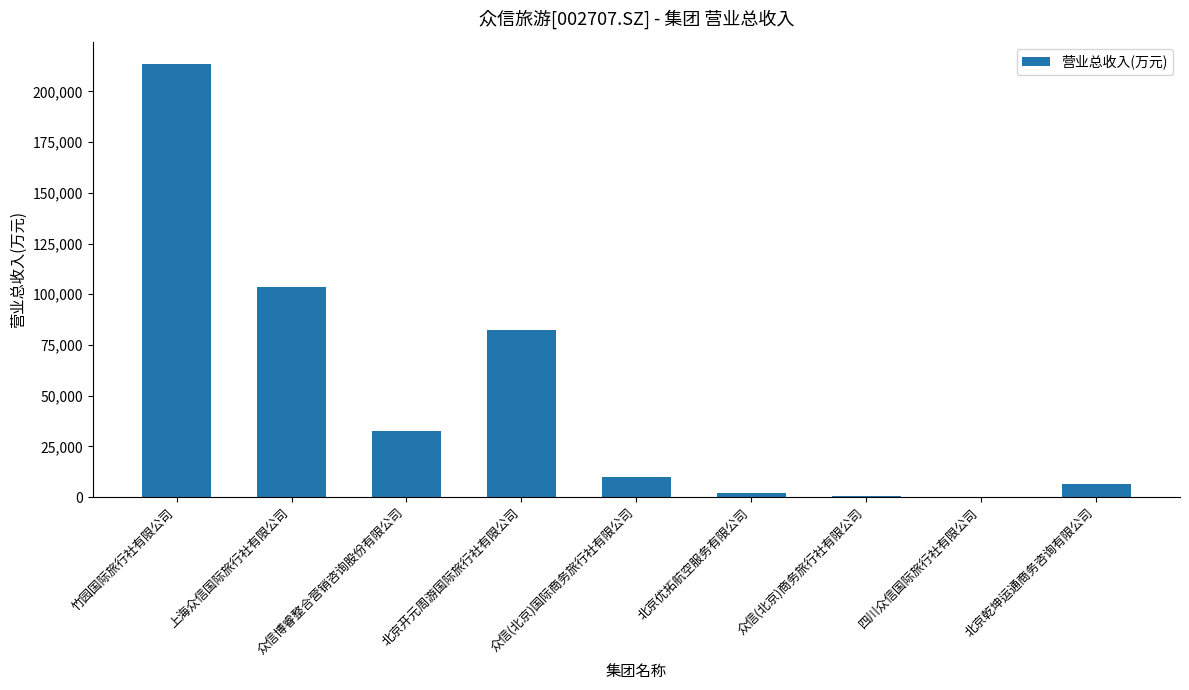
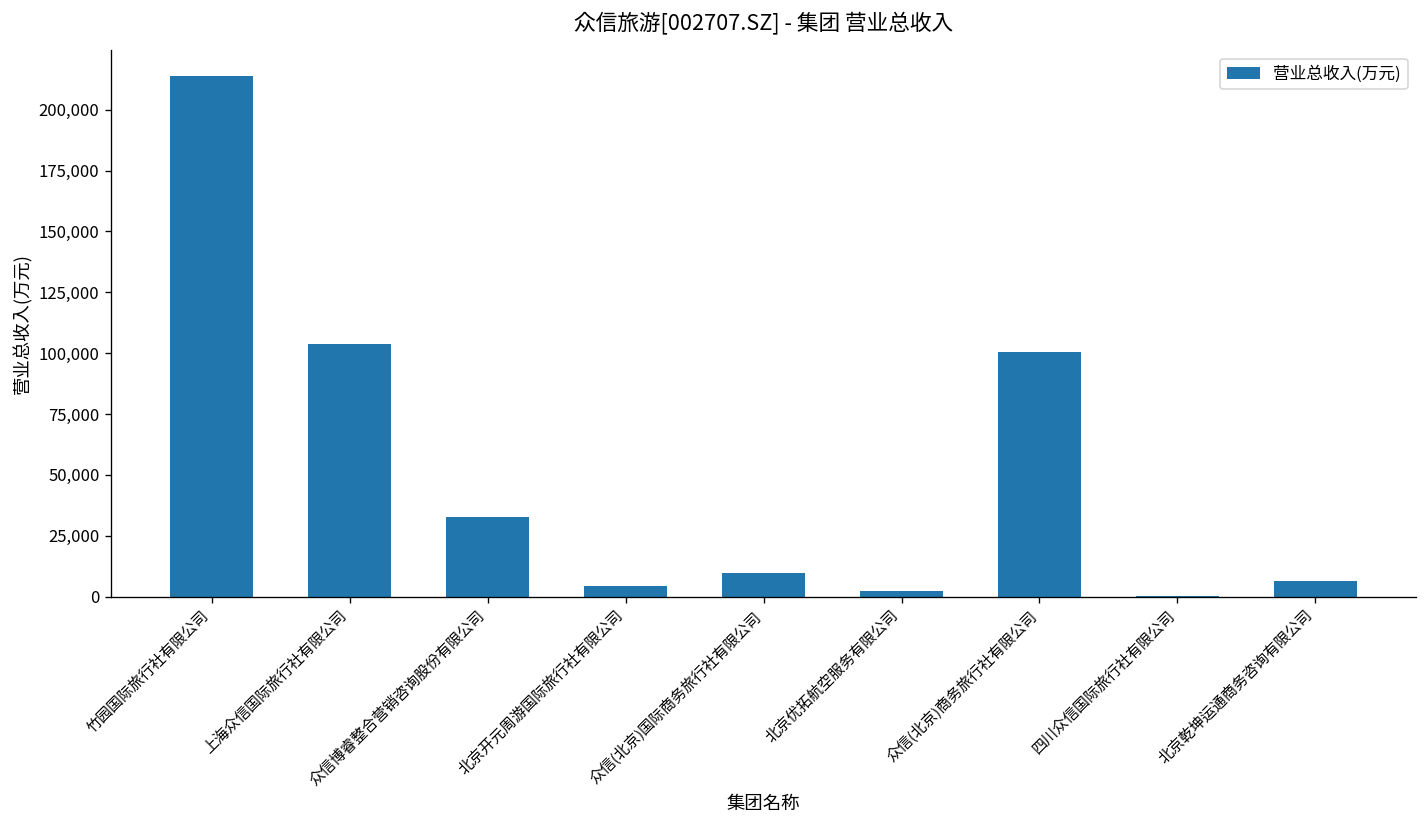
北京开元周游国际旅行社有限公司: 82,000 -> 4,000
众信(北京)商务旅行社有限公司: 0 -> 100,000
